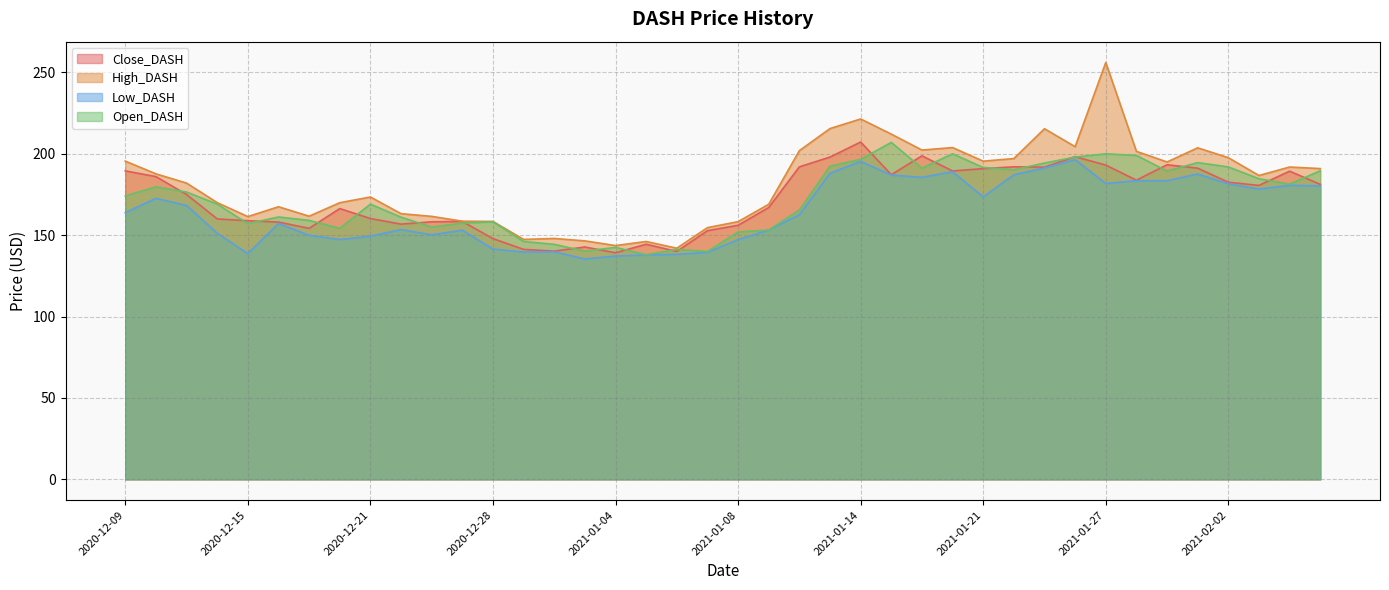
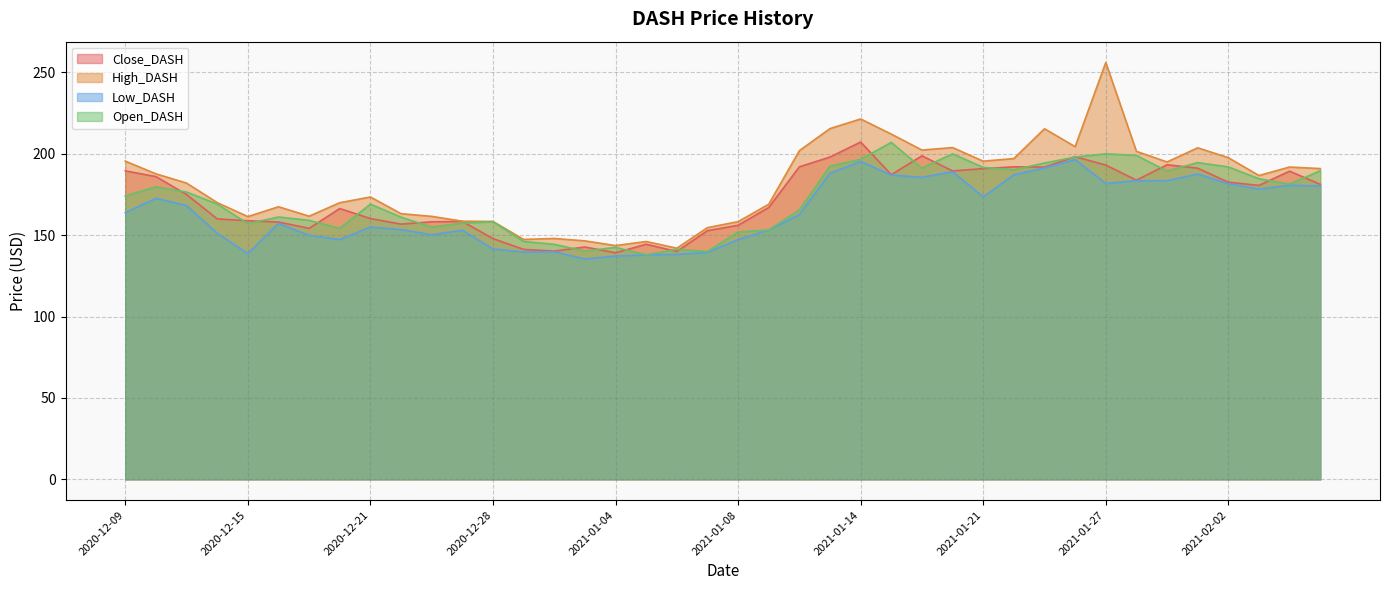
Low_DASH, 2020-12-21: 149 -> 155
